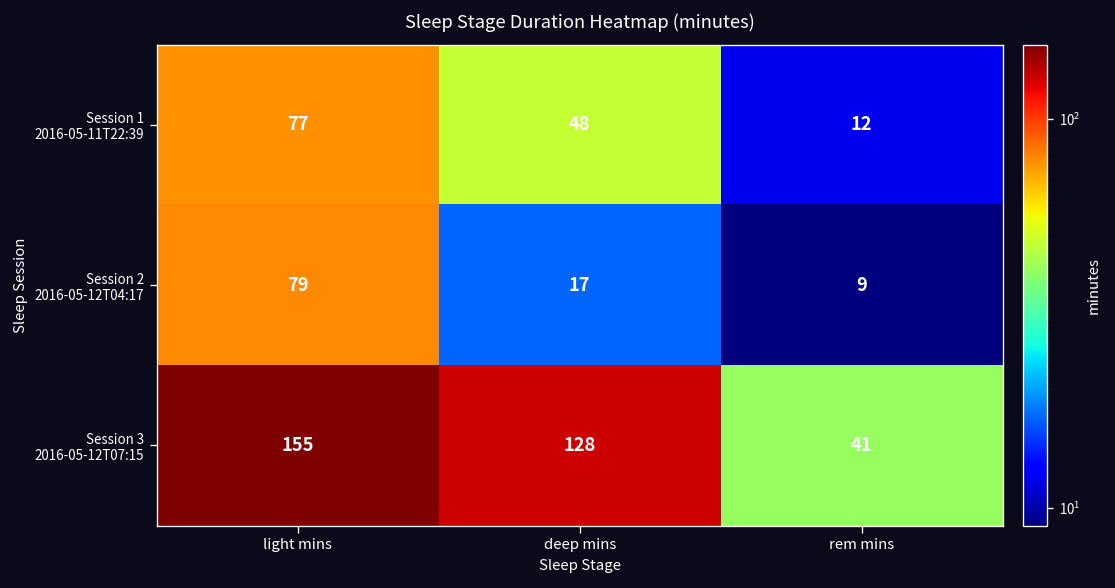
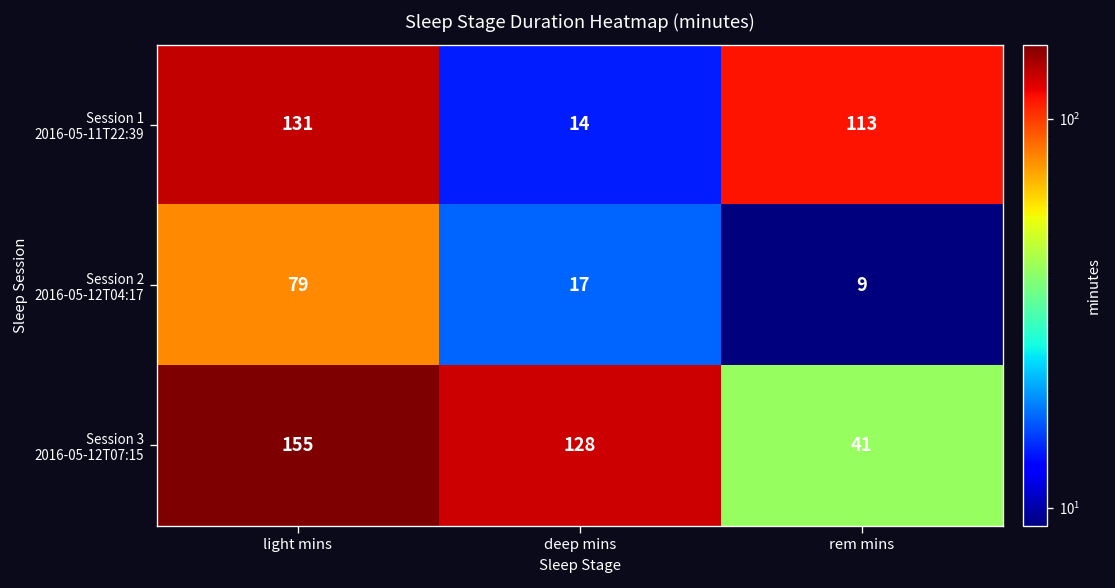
Session 1 2016-05-11T22:39, light mins: 77 -> 131
Session 1 2016-05-11T22:39, deep mins: 48 -> 14
Session 1 2016-05-11T22:39, rem mins: 12 -> 113
